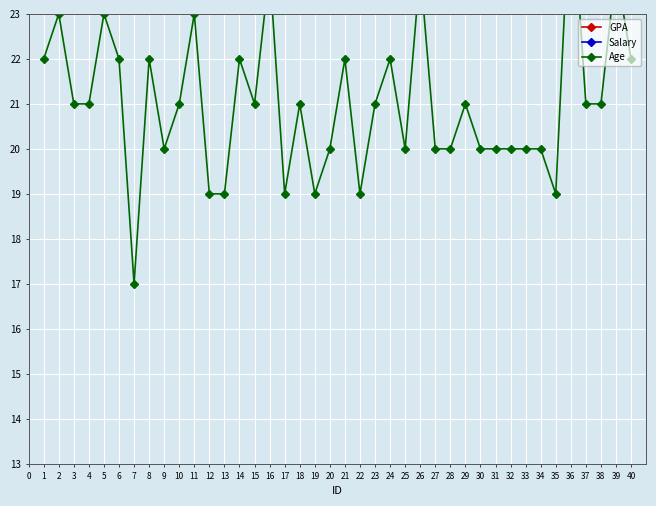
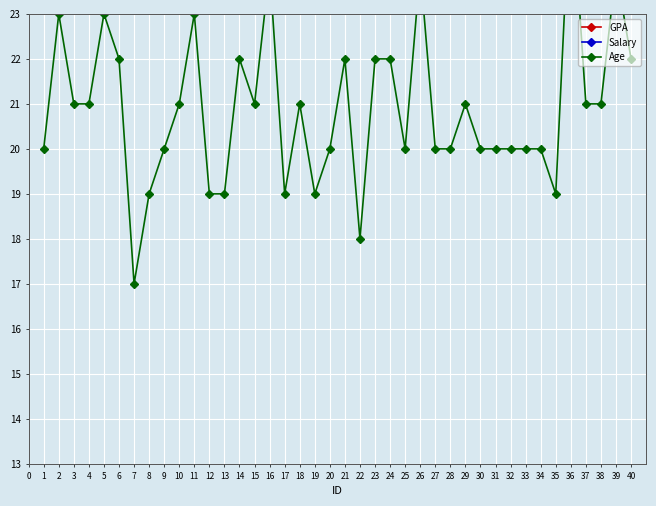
Age, 1: 22 -> 20
Age, 8: 22 -> 19
Age, 22: 19 -> 18
Age, 23: 21 -> 22
